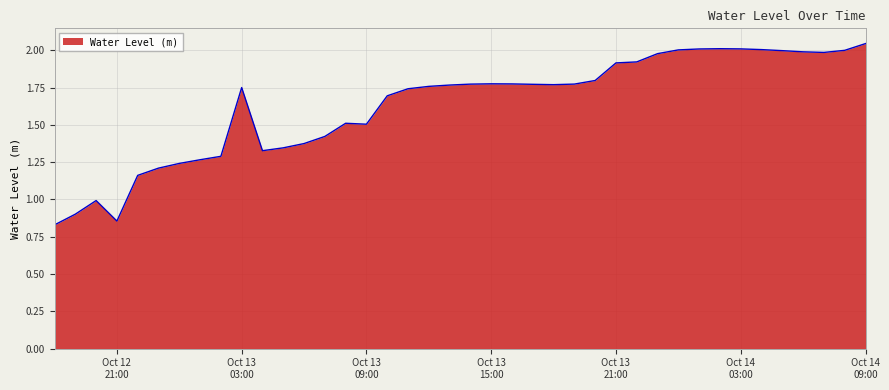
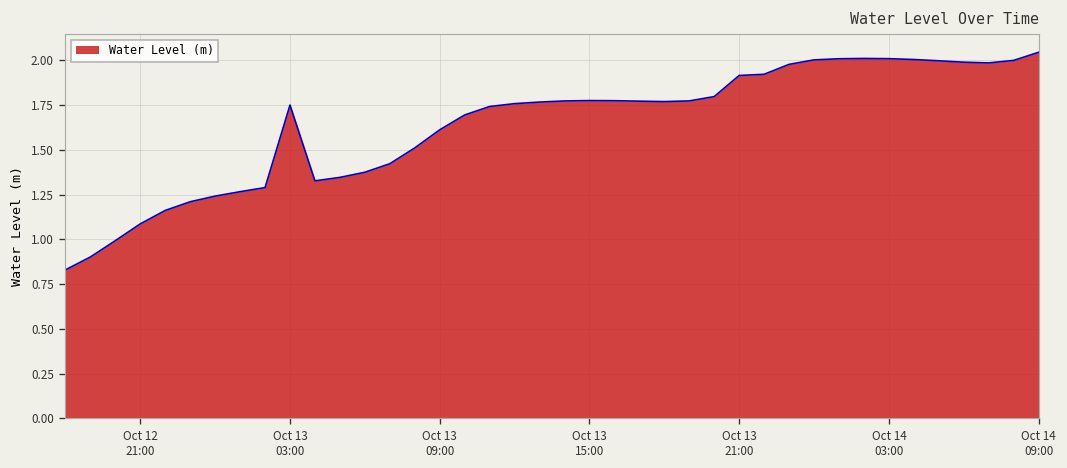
Oct 12 21:00: 0.86 -> 1.09
Oct 13 09:00: 1.50 -> 1.61
